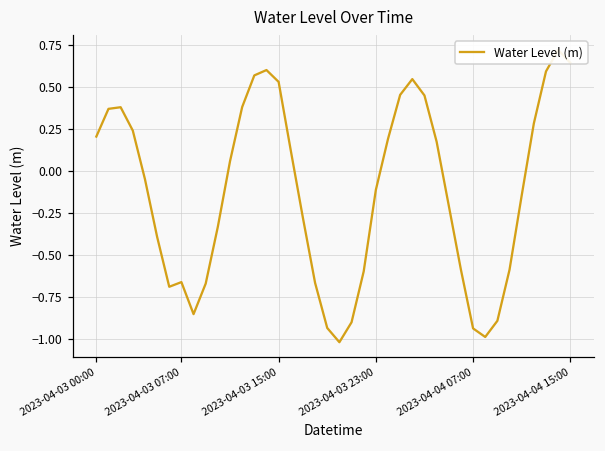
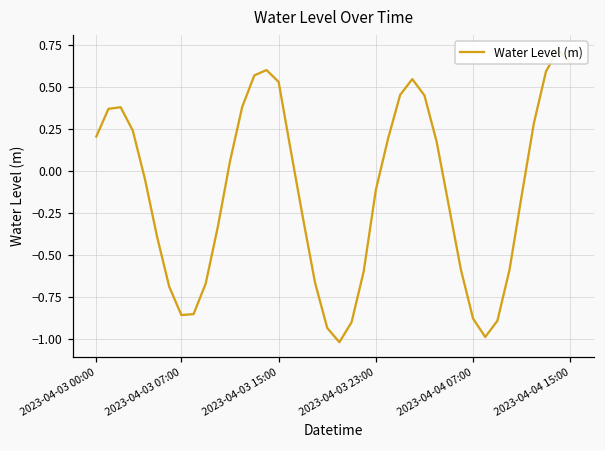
2023-04-03 07:00: -0.66 -> -0.86
2023-04-04 07:00: -0.94 -> -0.88
